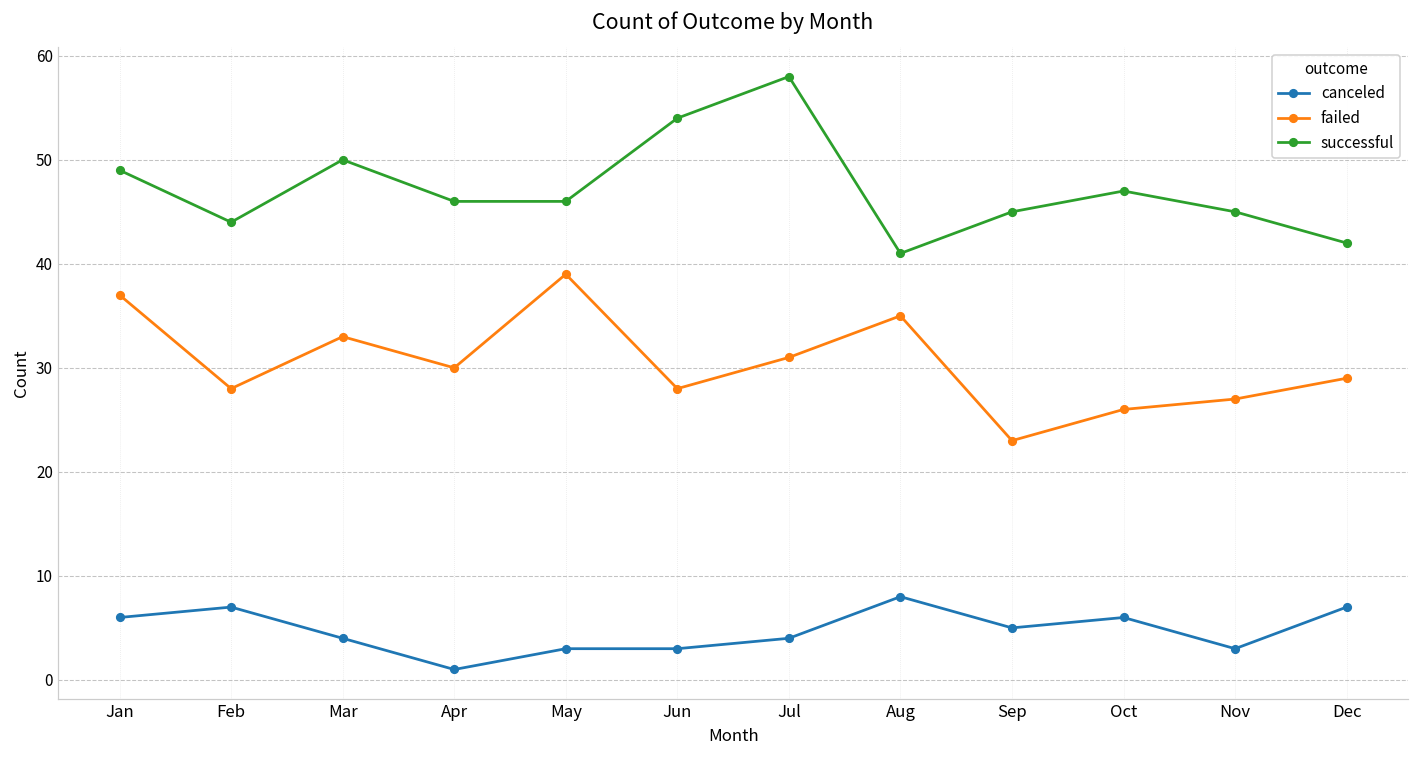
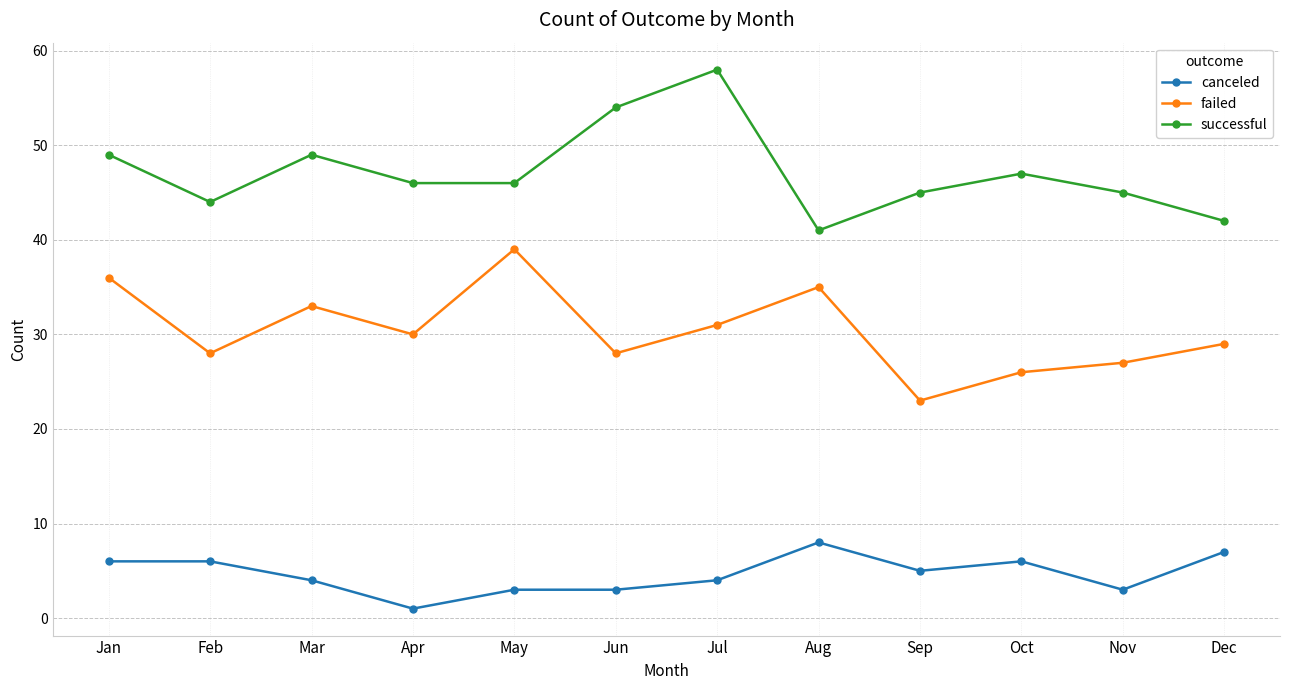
failed, Jan: 37 -> 36
canceled, Feb: 7 -> 6
successful, Mar: 50 -> 49
